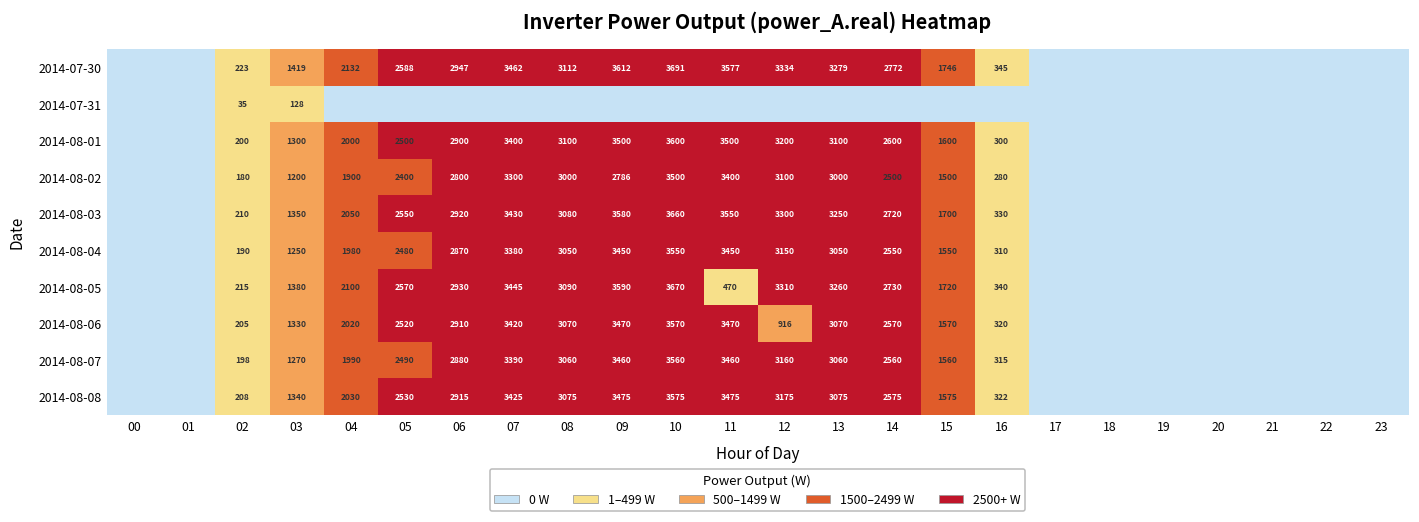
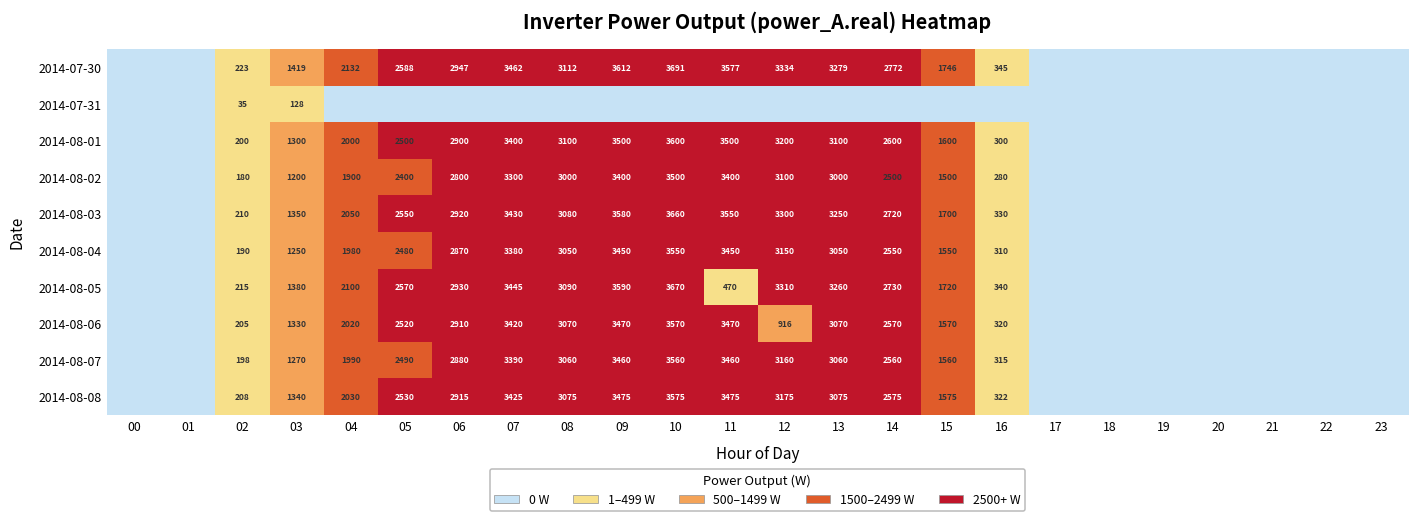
2014-08-02, 09: 2786 -> 3400
